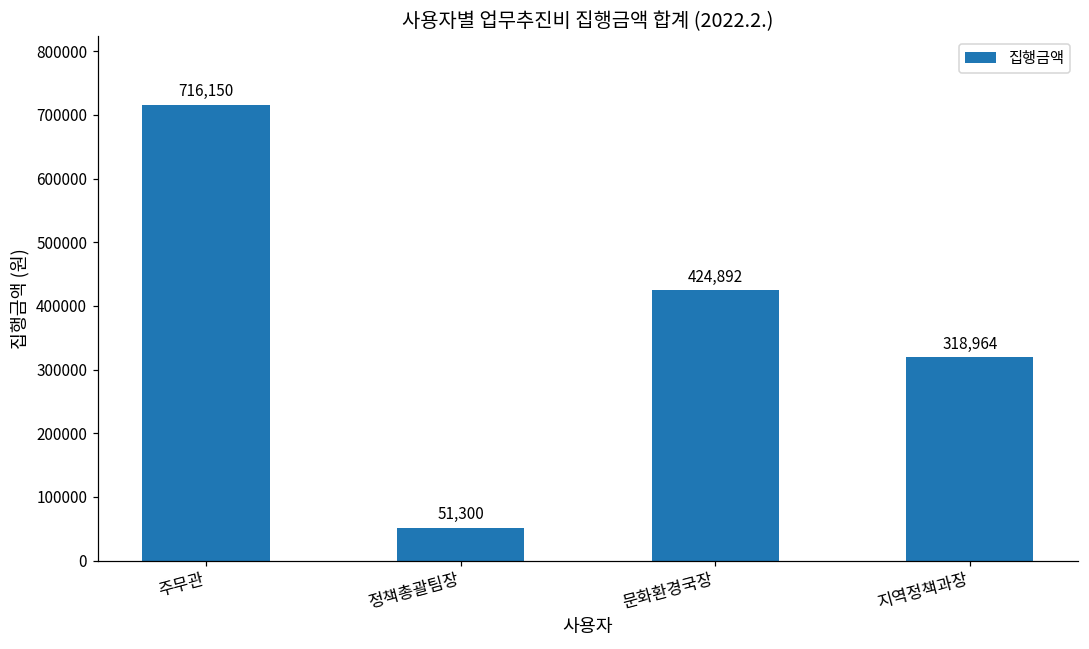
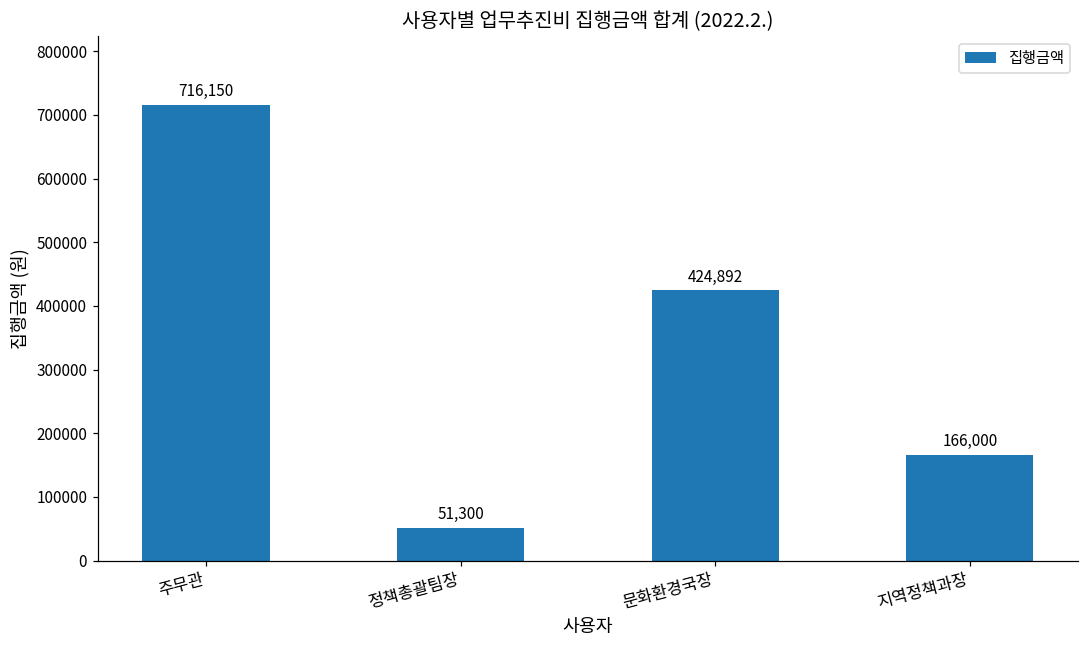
지역정책과장: 318,964 -> 166,000
